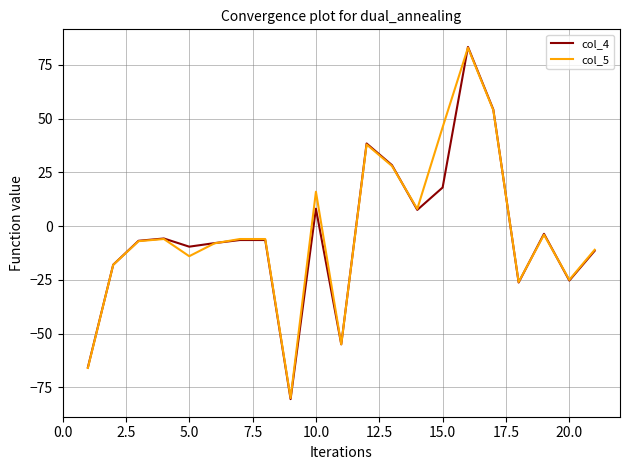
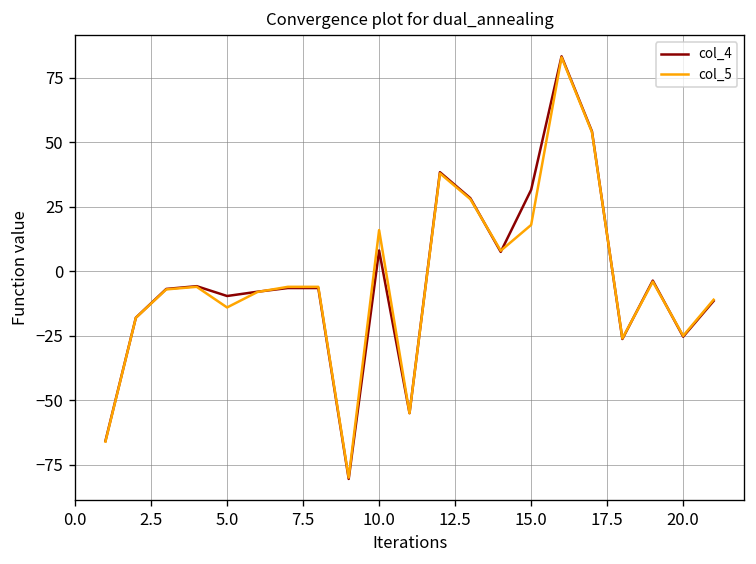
col_4, 15.0: 18 -> 32
col_5, 15.0: 46 -> 18
